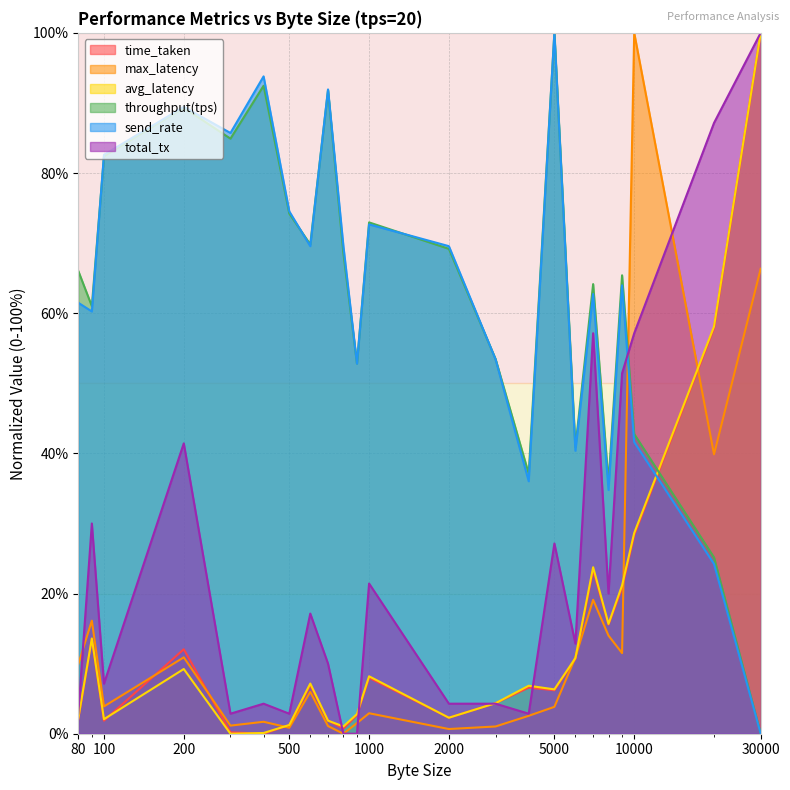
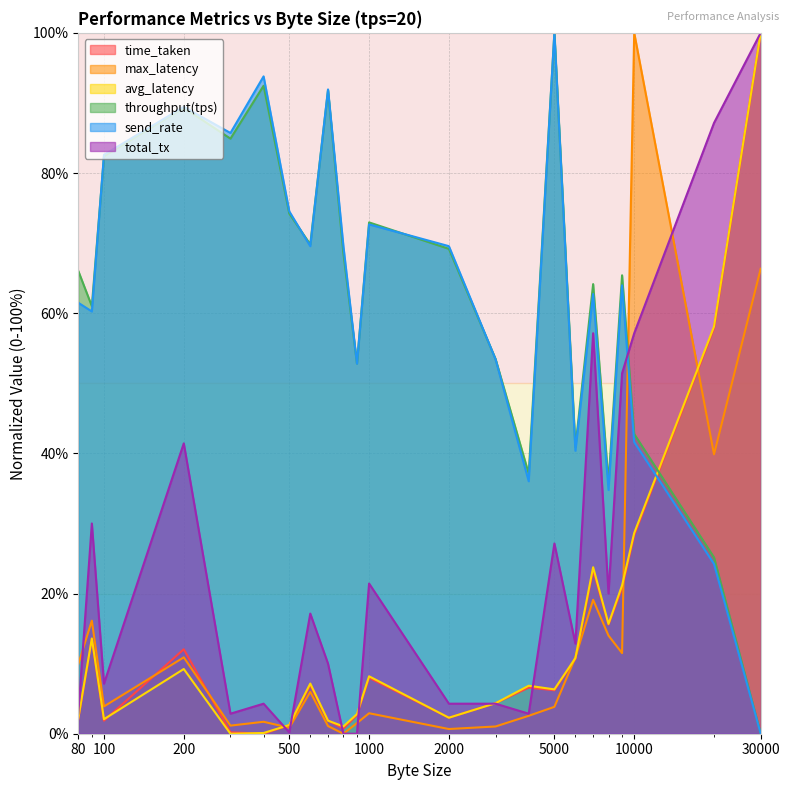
total_tx, 500: 3% -> 0%
